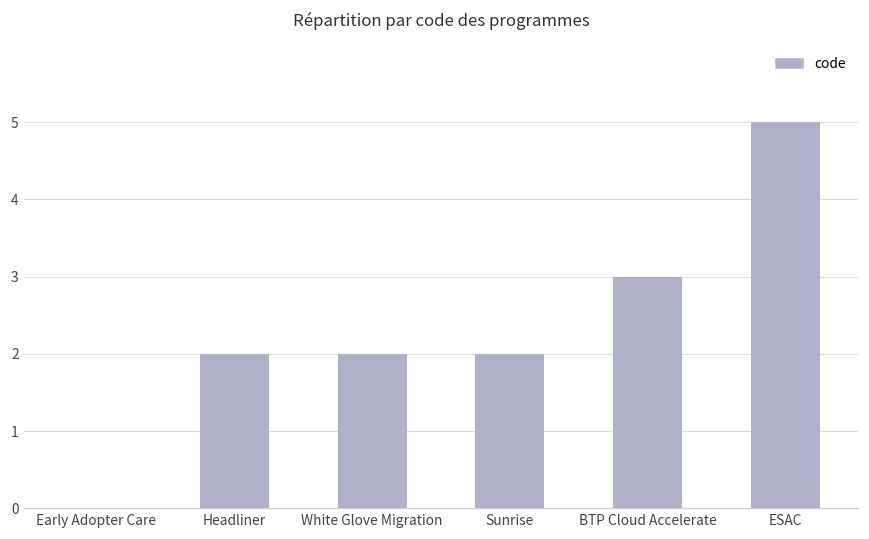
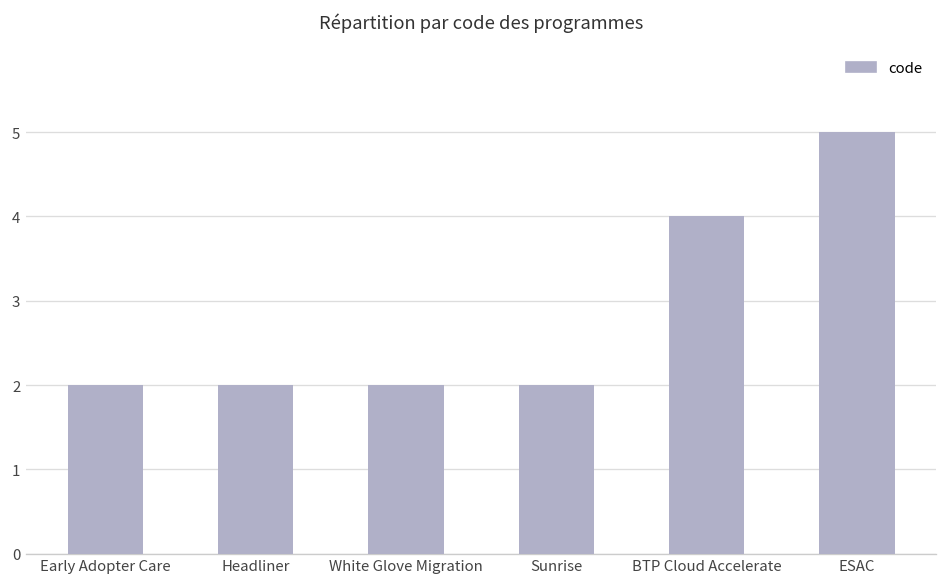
Early Adopter Care: 0 -> 2
BTP Cloud Accelerate: 3 -> 4
